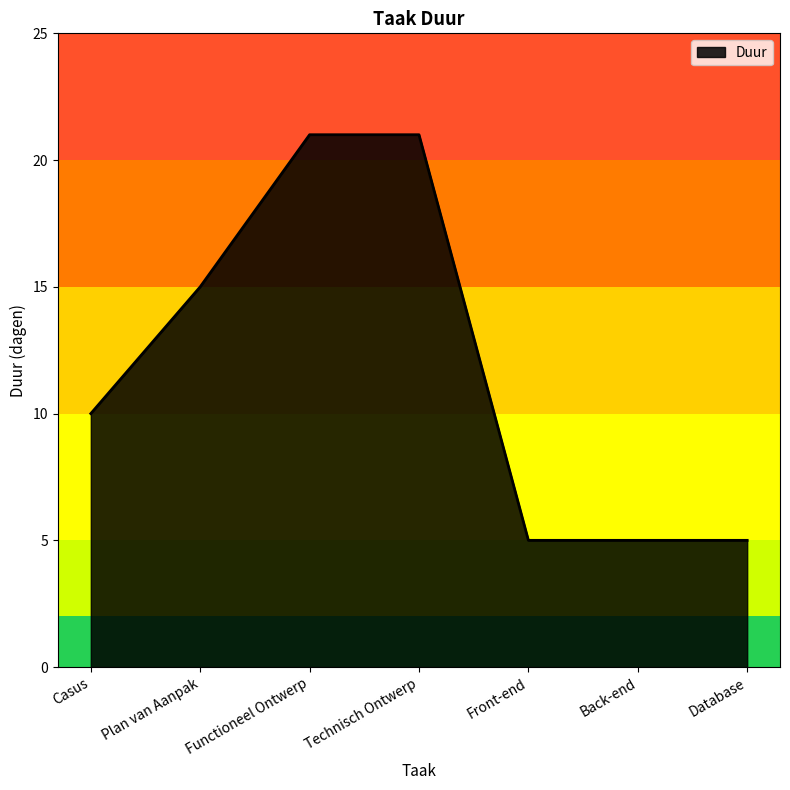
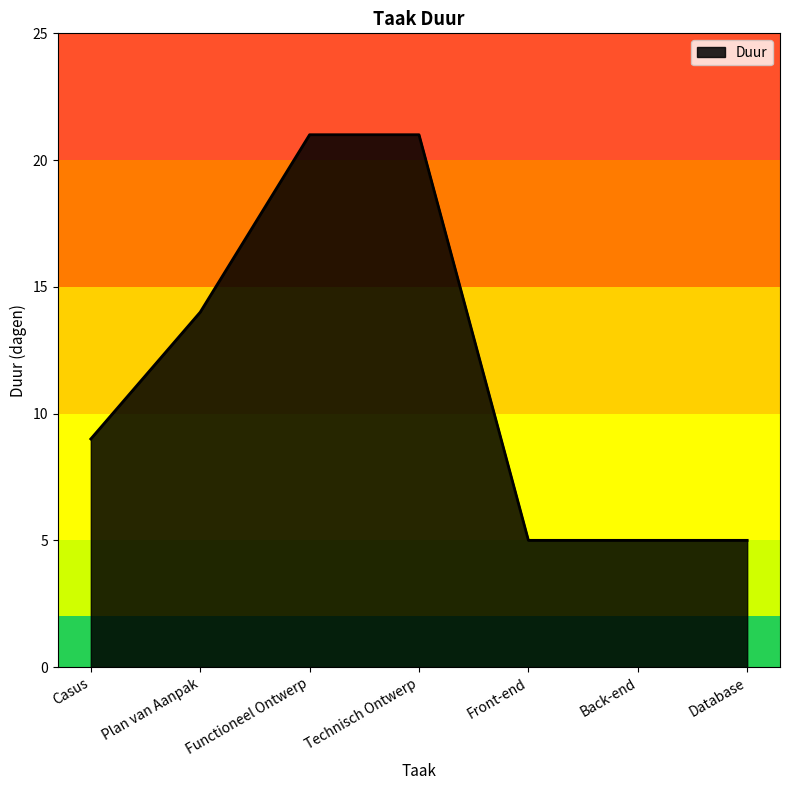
Casus: 10 -> 9
Plan van Aanpak: 15 -> 14
